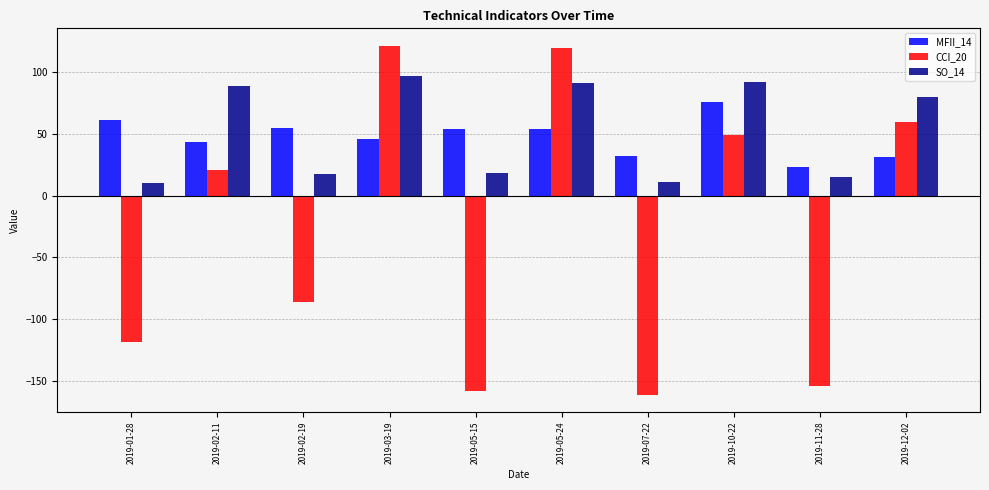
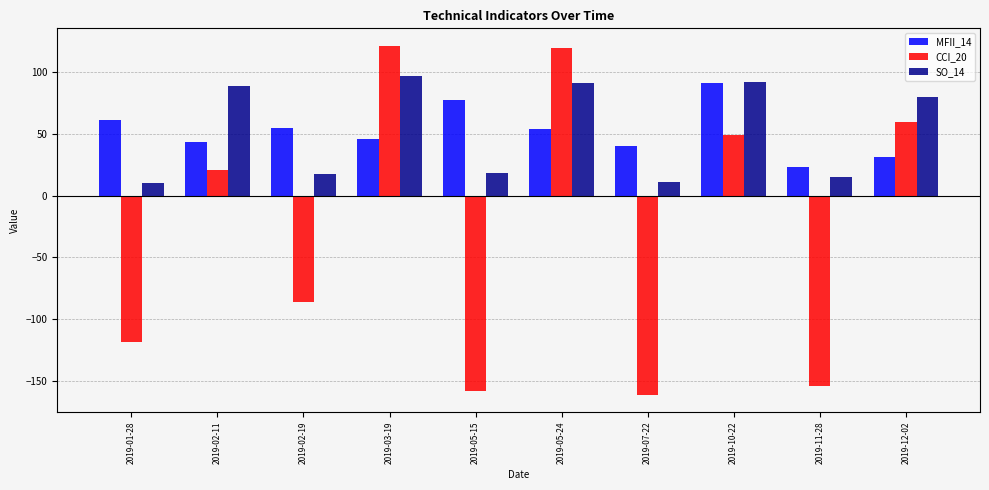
MFII_14, 2019-05-15: 54 -> 77
MFII_14, 2019-07-22: 32 -> 40
MFII_14, 2019-10-22: 75 -> 91
